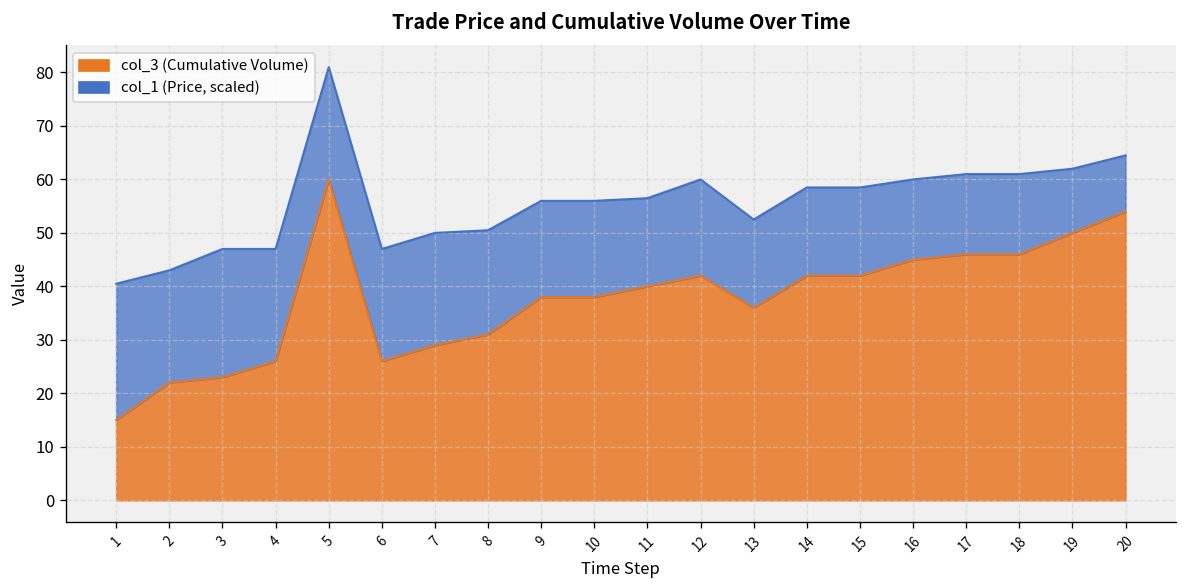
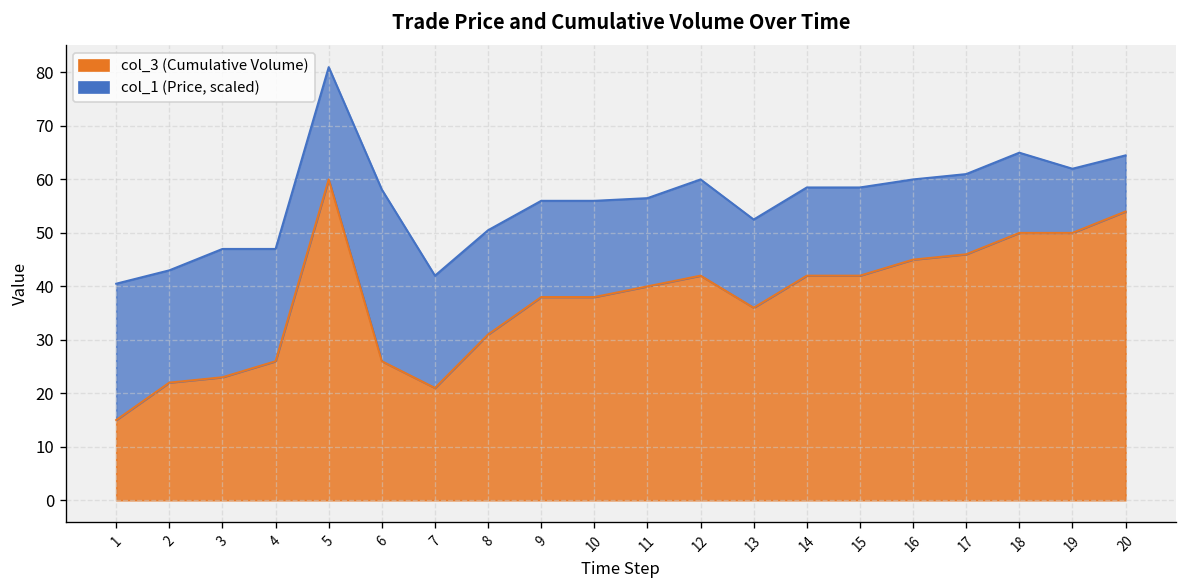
col_1 (Price, scaled), 6: 21 -> 32
col_3 (Cumulative Volume), 7: 29 -> 21
col_3 (Cumulative Volume), 18: 46 -> 50
